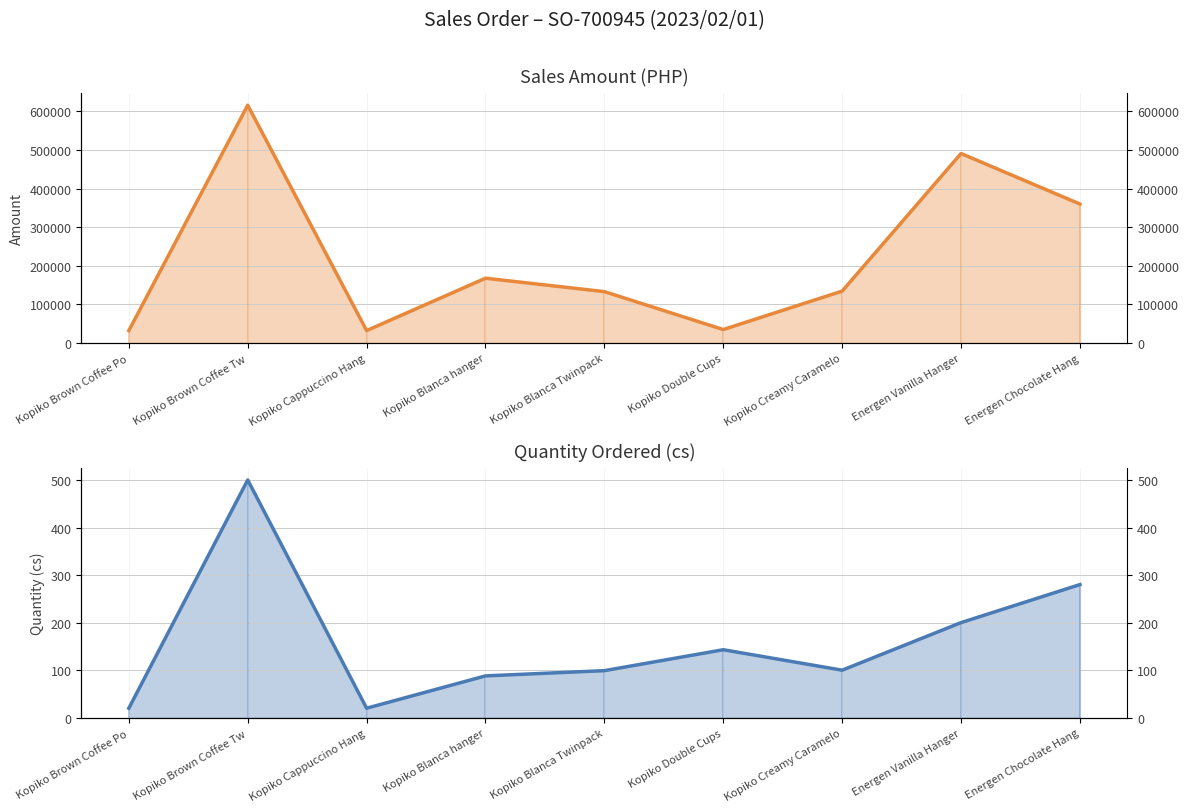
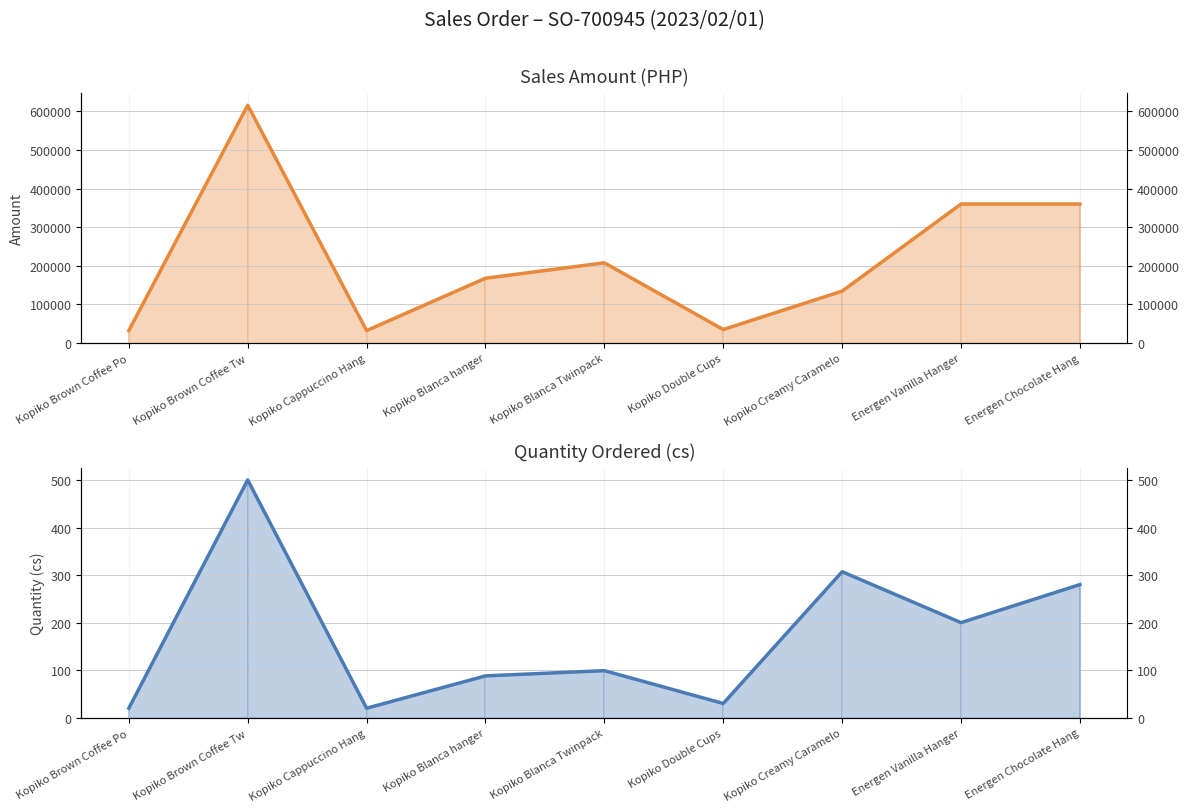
Sales Amount (PHP), Kopiko Blanca Twinpack: 130000 -> 210000
Sales Amount (PHP), Energen Vanilla Hanger: 490000 -> 360000
Quantity Ordered (cs), Kopiko Double Cups: 140 -> 30
Quantity Ordered (cs), Kopiko Creamy Caramelo: 100 -> 310
